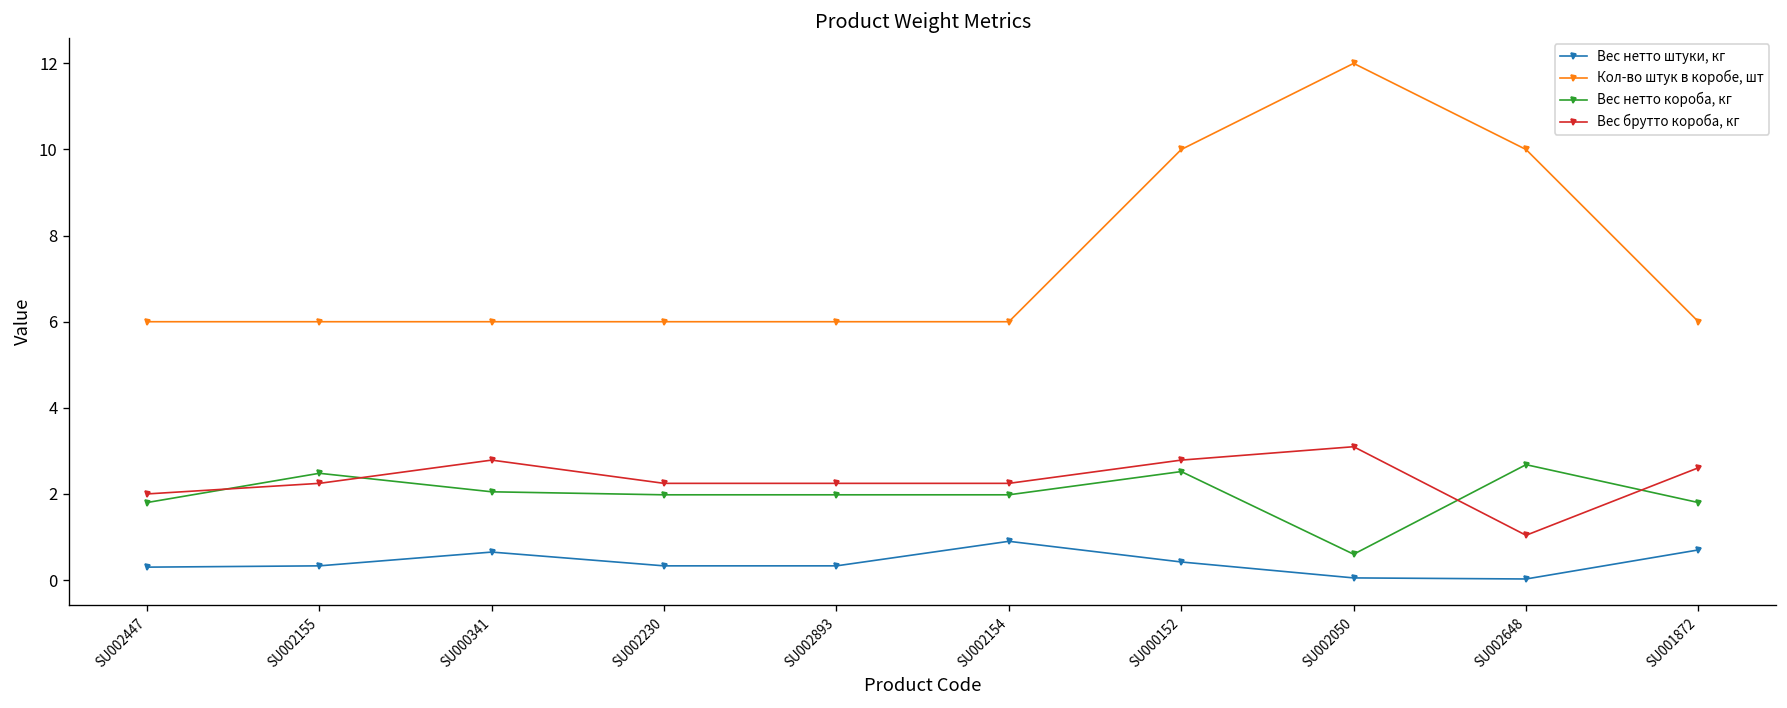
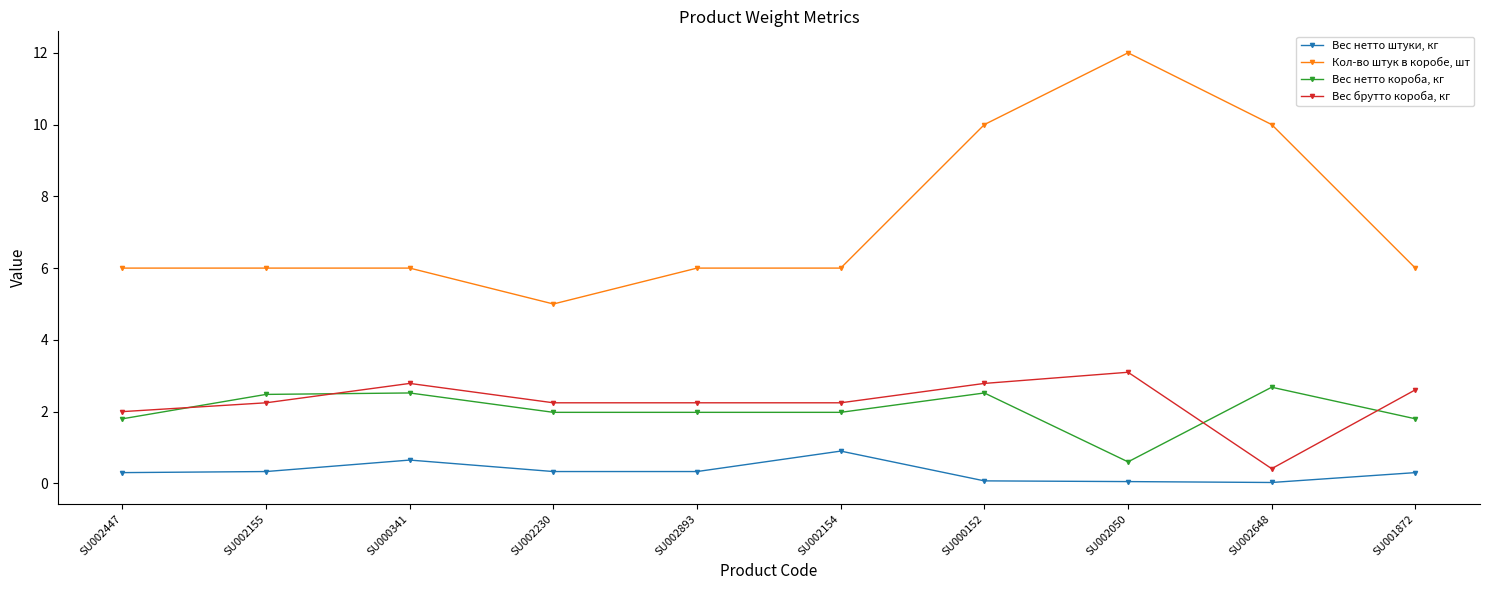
Вес нетто короба, кг, SU000341: 2.1 -> 2.5
Кол-во штук в коробе, шт, SU002230: 6 -> 5
Вес нетто штуки, кг, SU000152: 0.4 -> 0.1
Вес брутто короба, кг, SU002648: 1.0 -> 0.4
Вес нетто штуки, кг, SU001872: 0.7 -> 0.3
